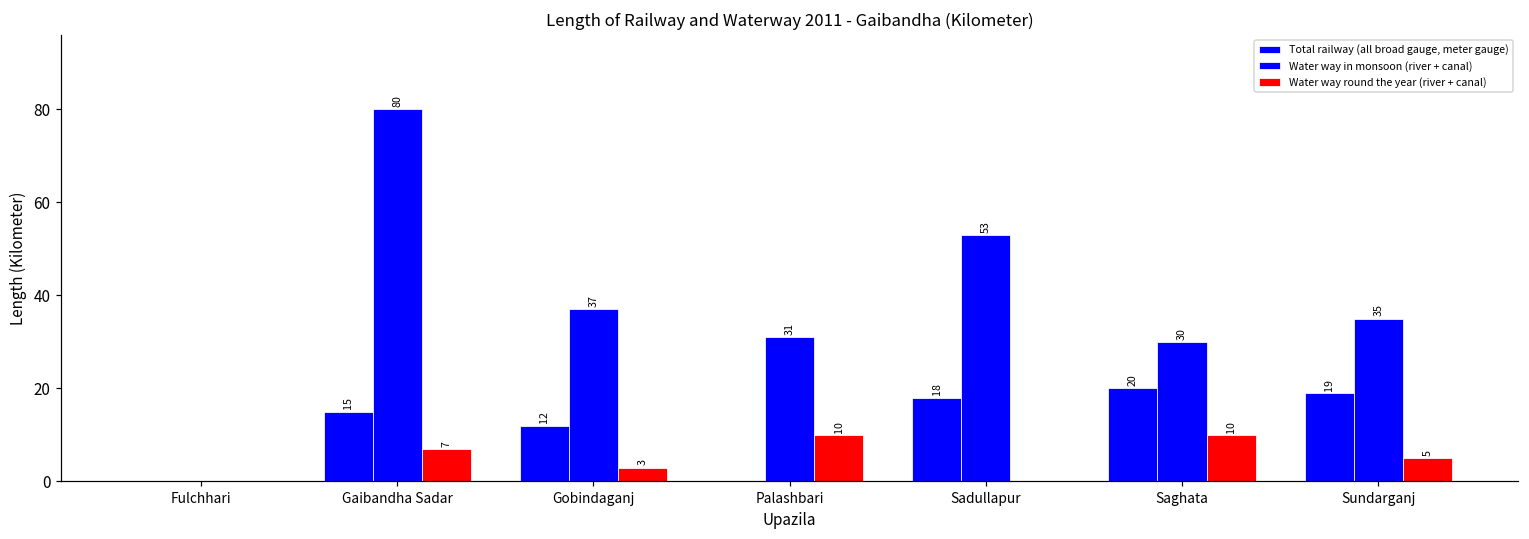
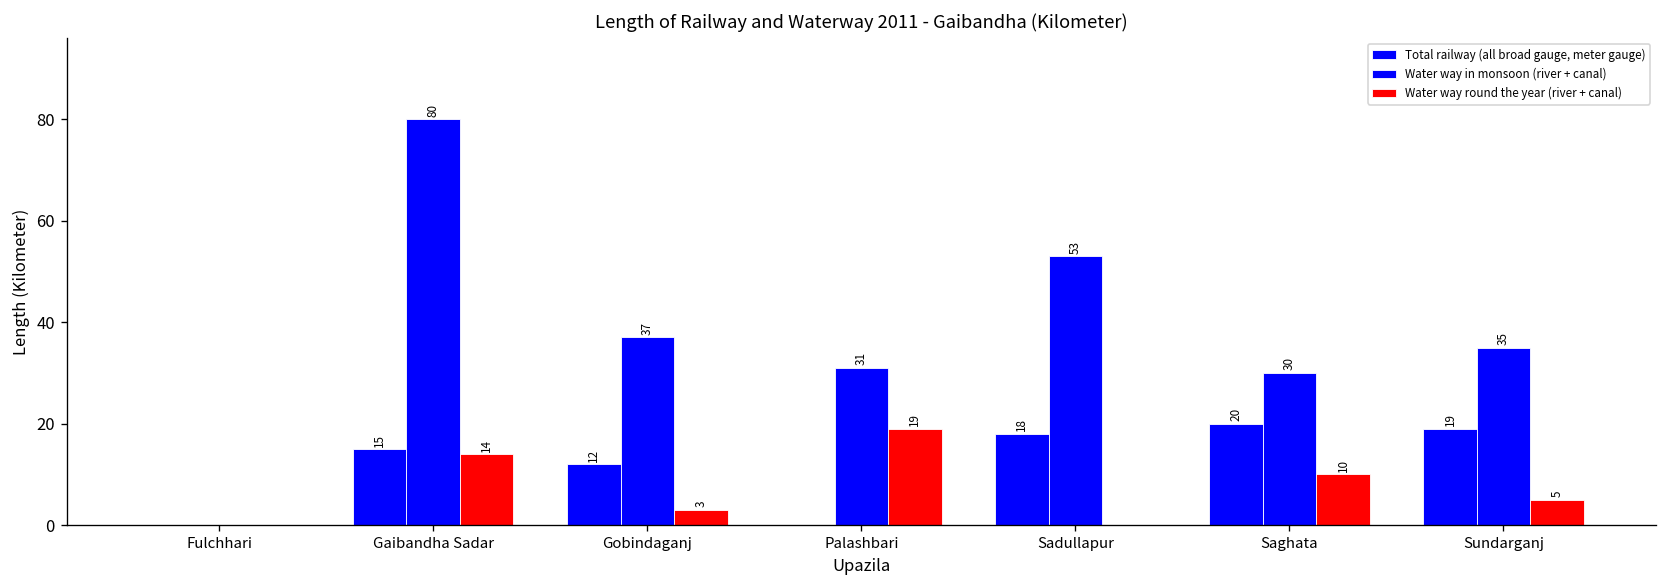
Water way round the year (river + canal), Gaibandha Sadar: 7 -> 14
Water way round the year (river + canal), Palashbari: 10 -> 19
